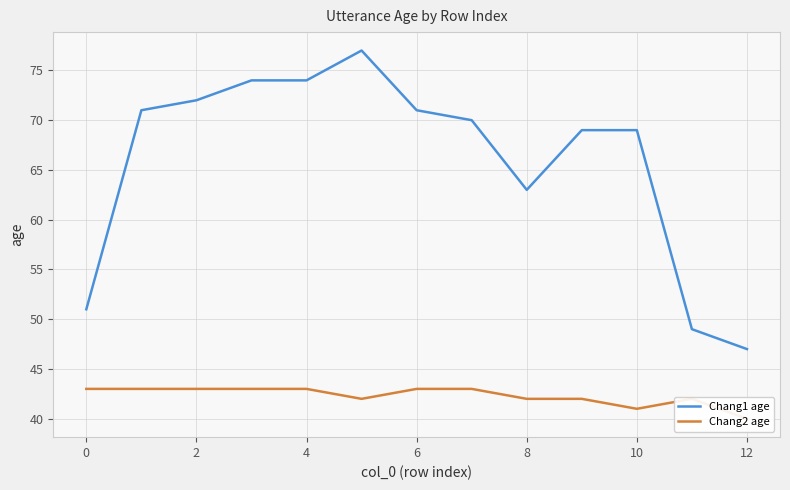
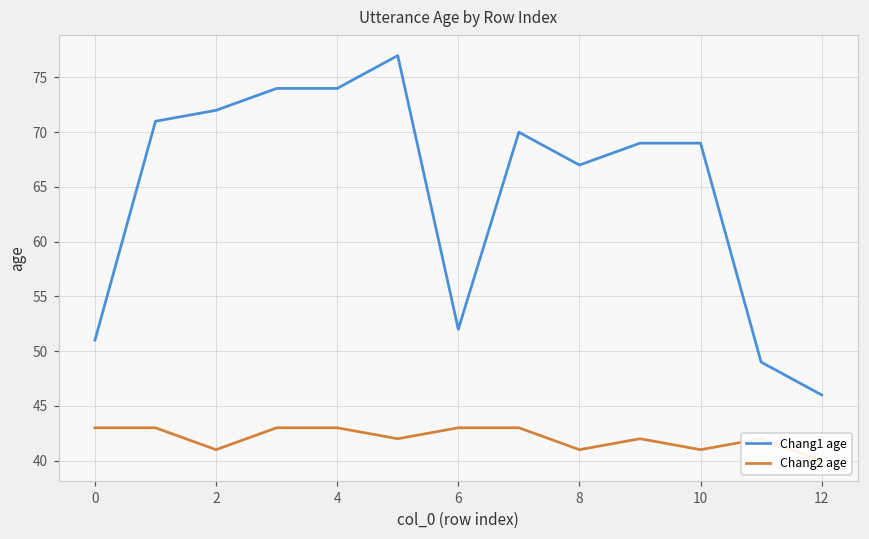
Chang2 age, 2: 43 -> 41
Chang1 age, 6: 71 -> 52
Chang1 age, 8: 63 -> 67
Chang2 age, 8: 42 -> 41
Chang1 age, 12: 47 -> 46
